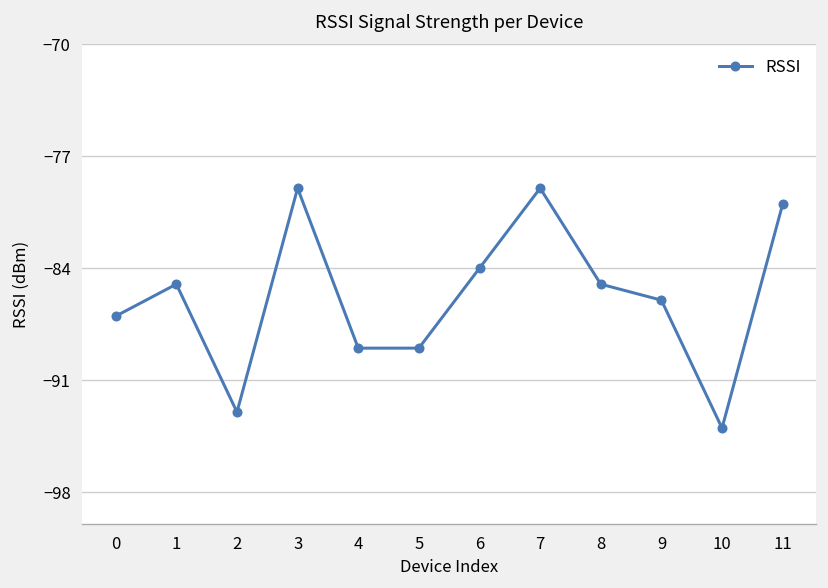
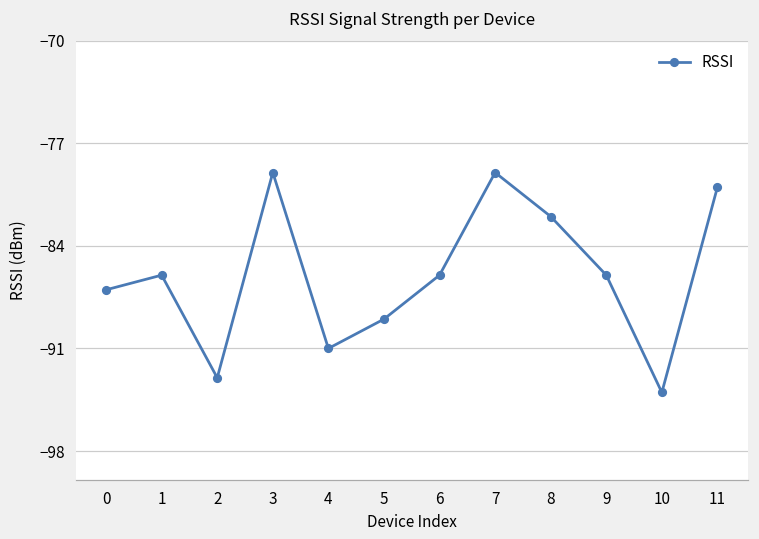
1: -85 -> -86
4: -89 -> -91
6: -84 -> -86
8: -85 -> -82
